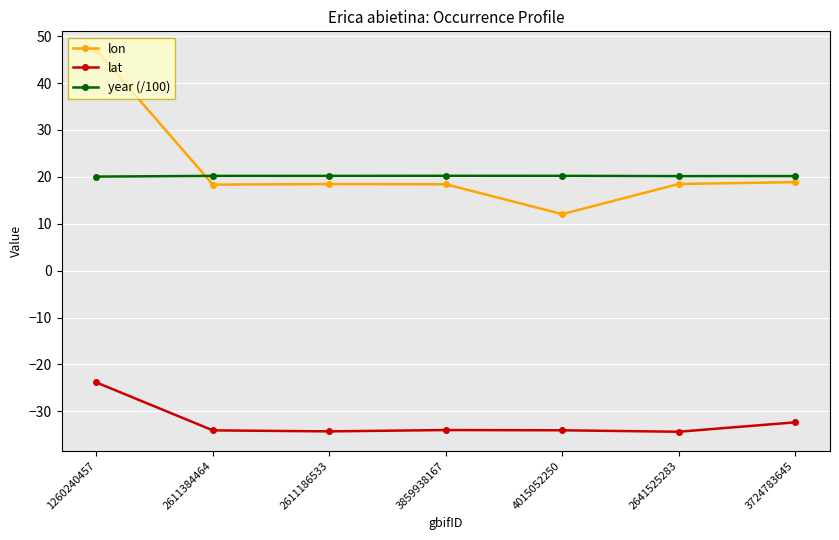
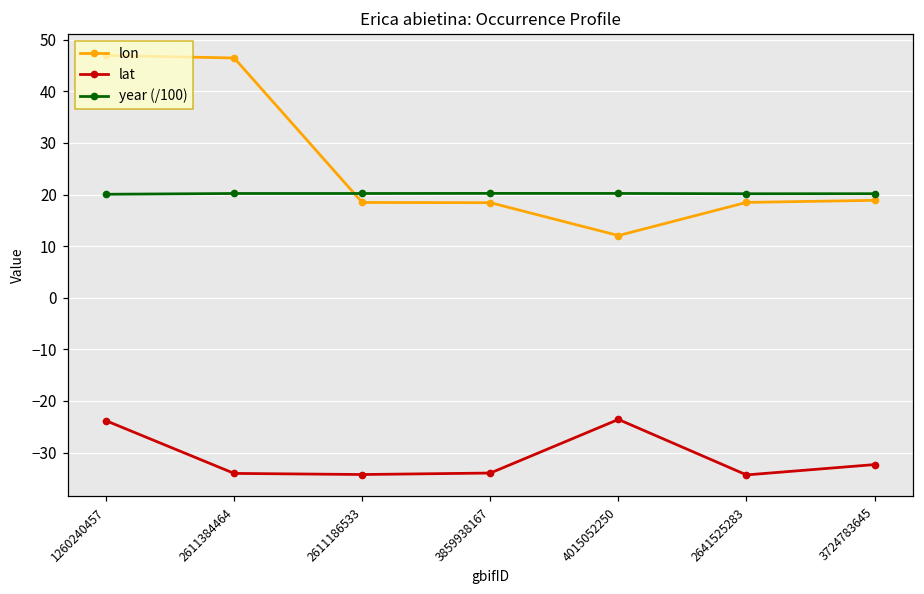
lon, 2611384464: 18 -> 46
lat, 4015052250: -34 -> -24
